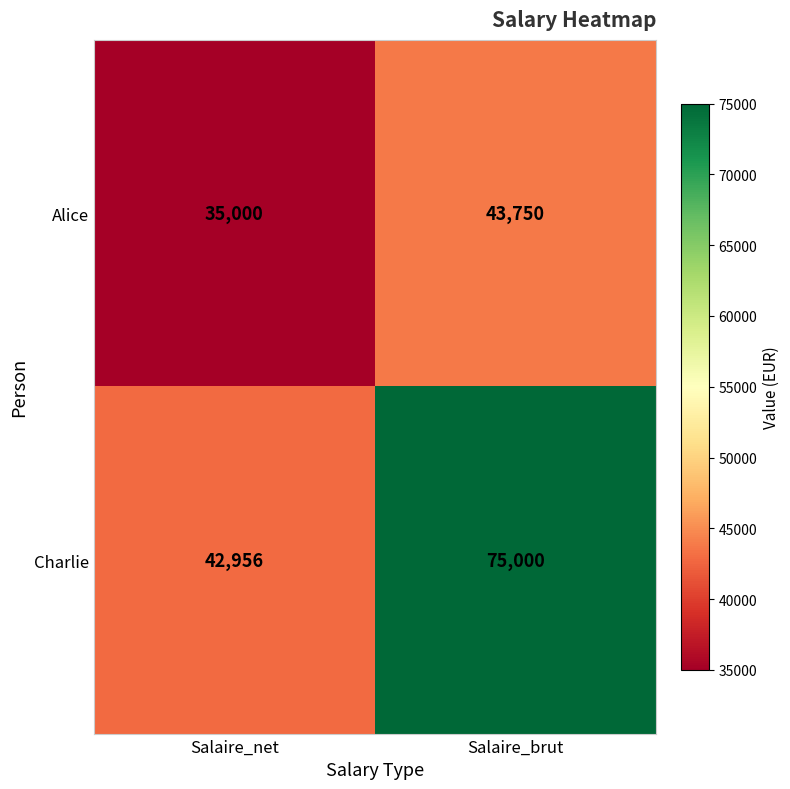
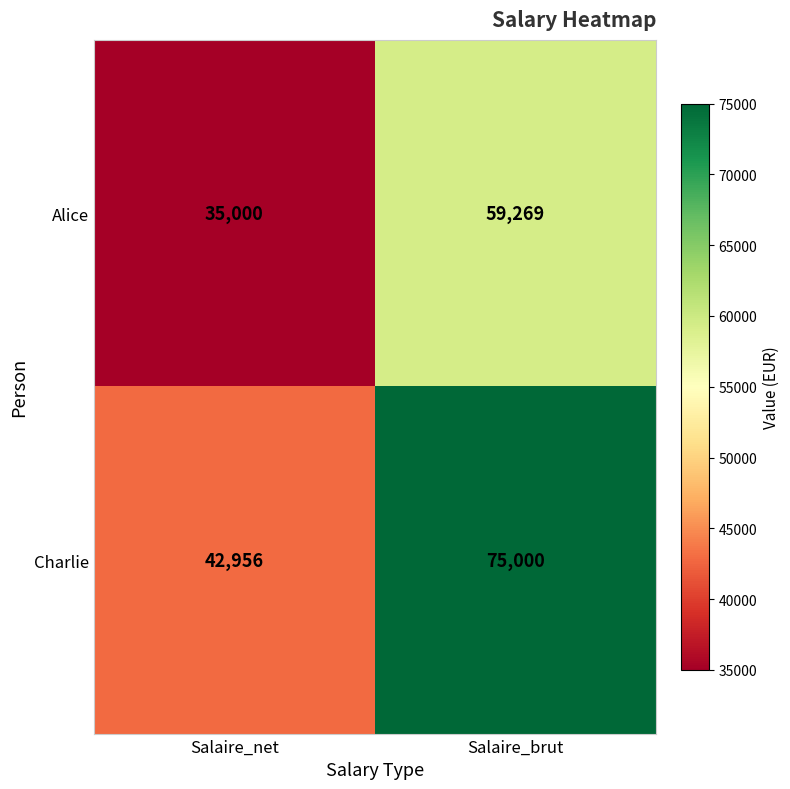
Alice, Salaire_brut: 43,750 -> 59,269
